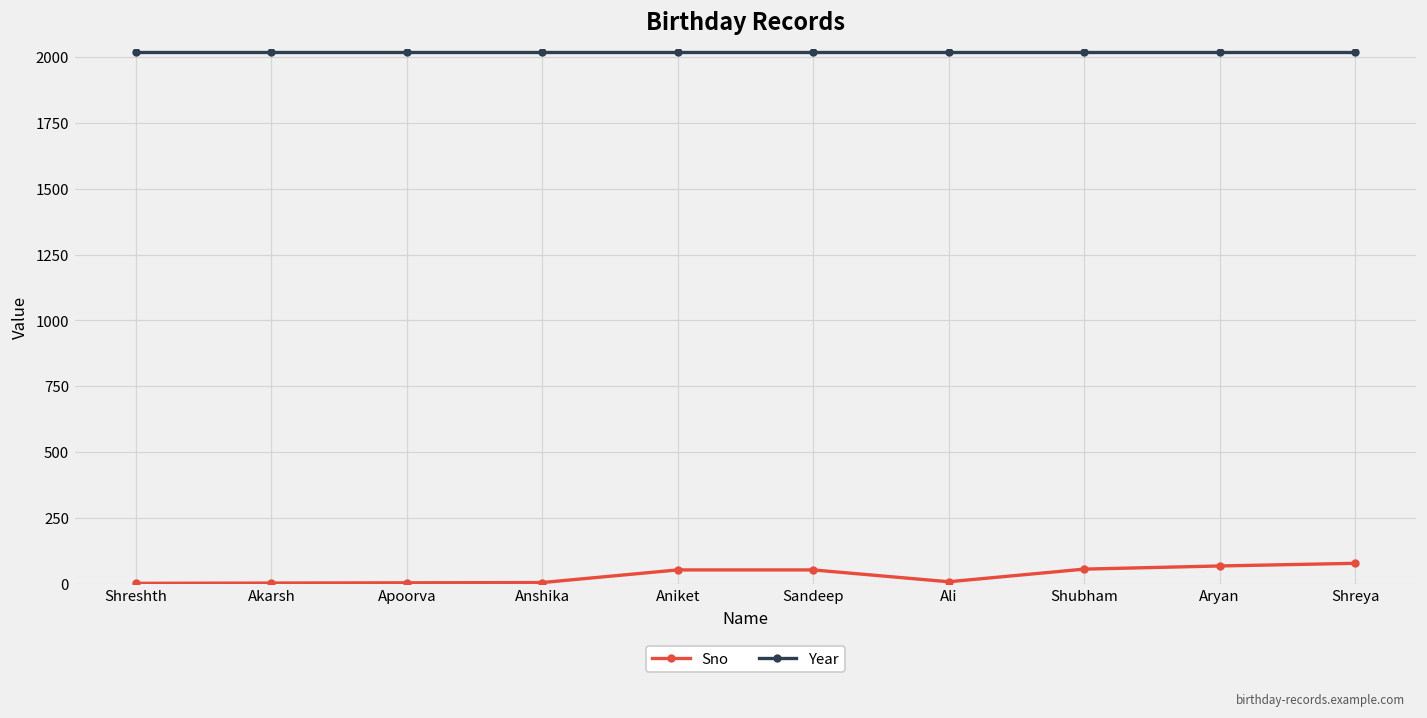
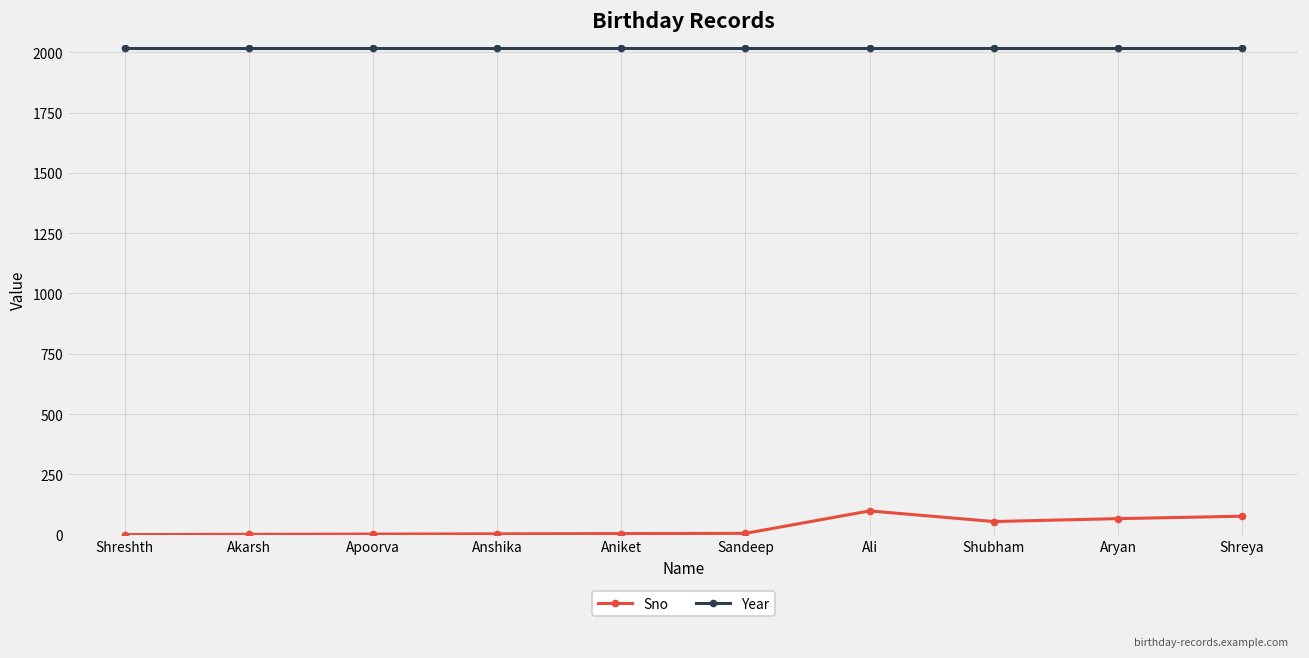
Sno, Aniket: 50 -> 10
Sno, Sandeep: 50 -> 10
Sno, Ali: 10 -> 100
